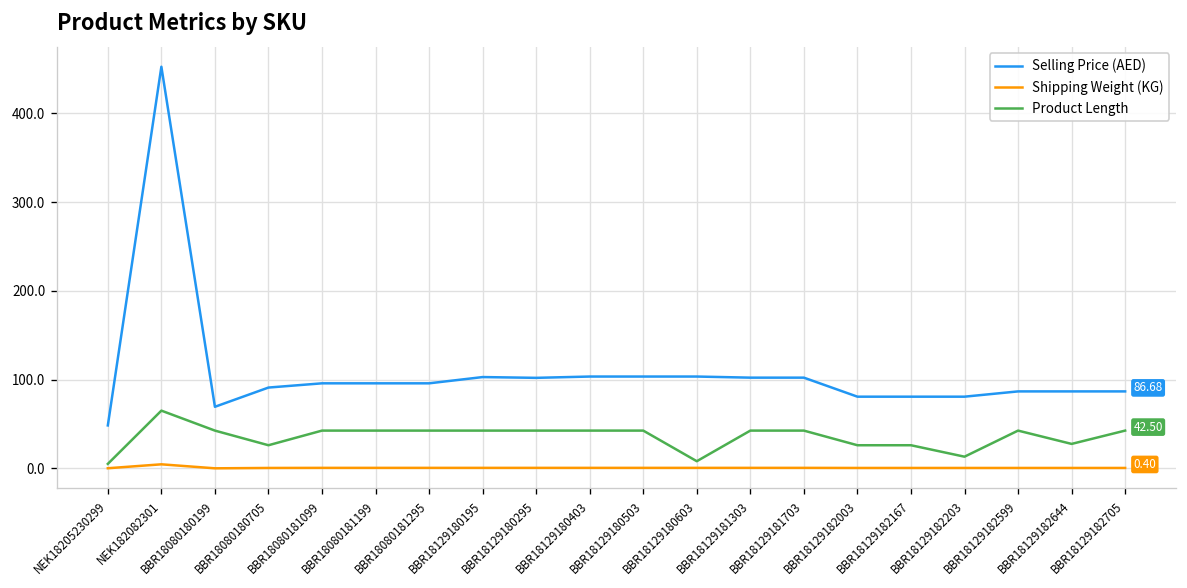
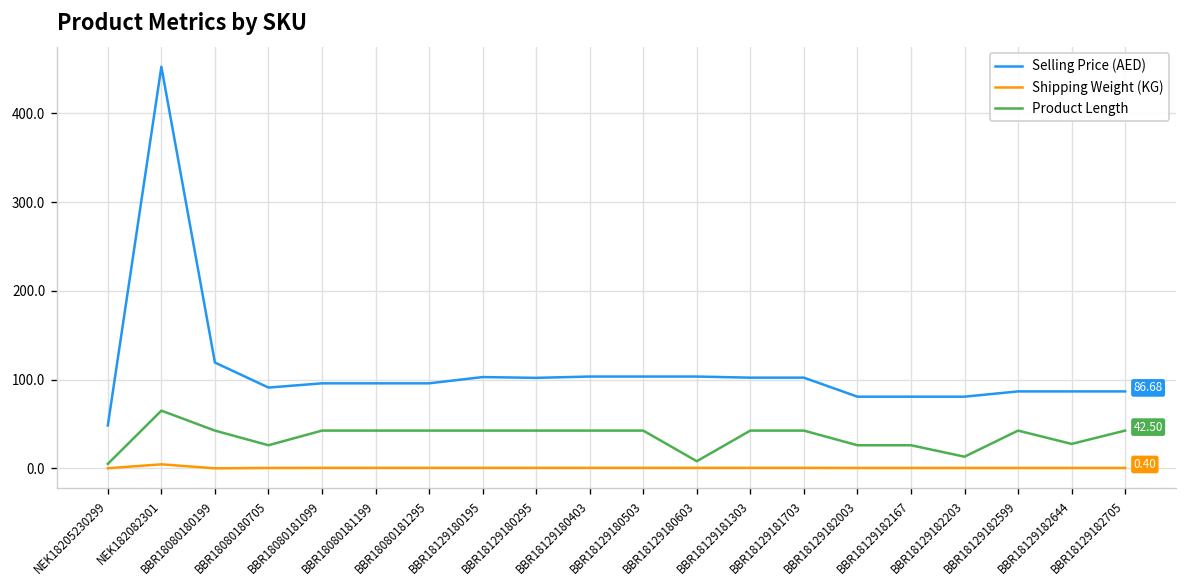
Selling Price (AED), BBR18080180199: 70 -> 120
